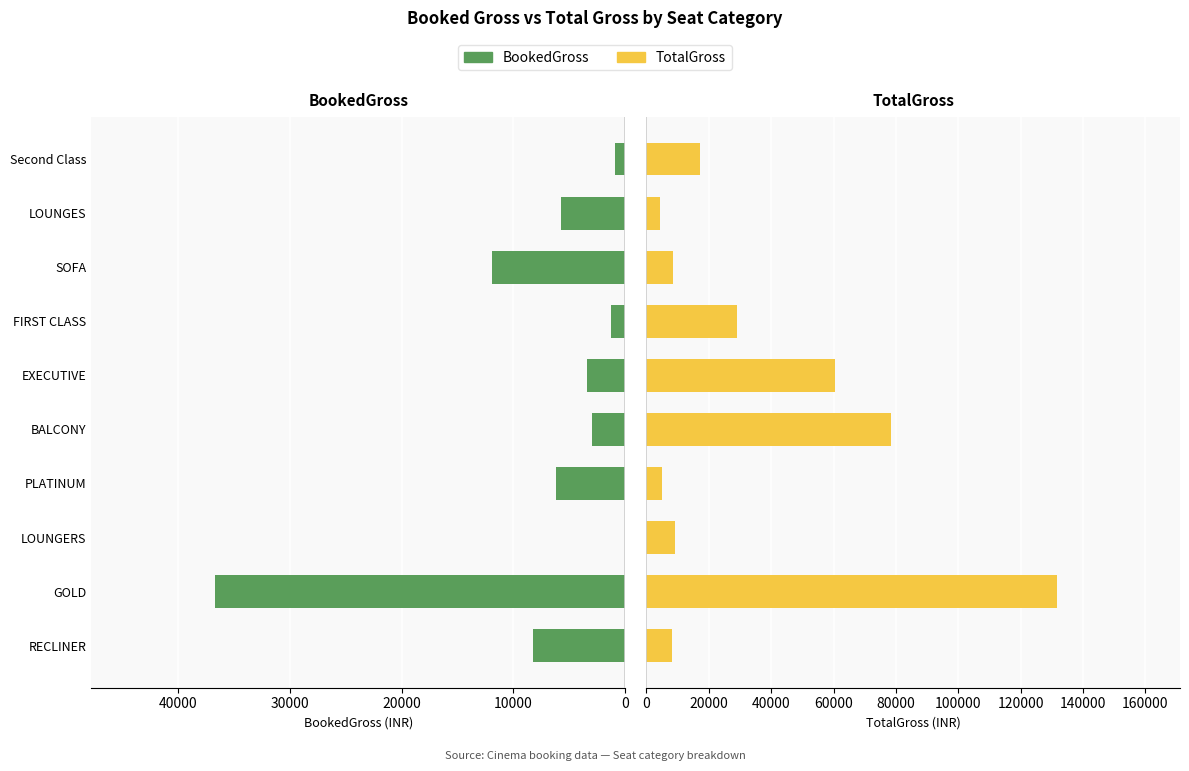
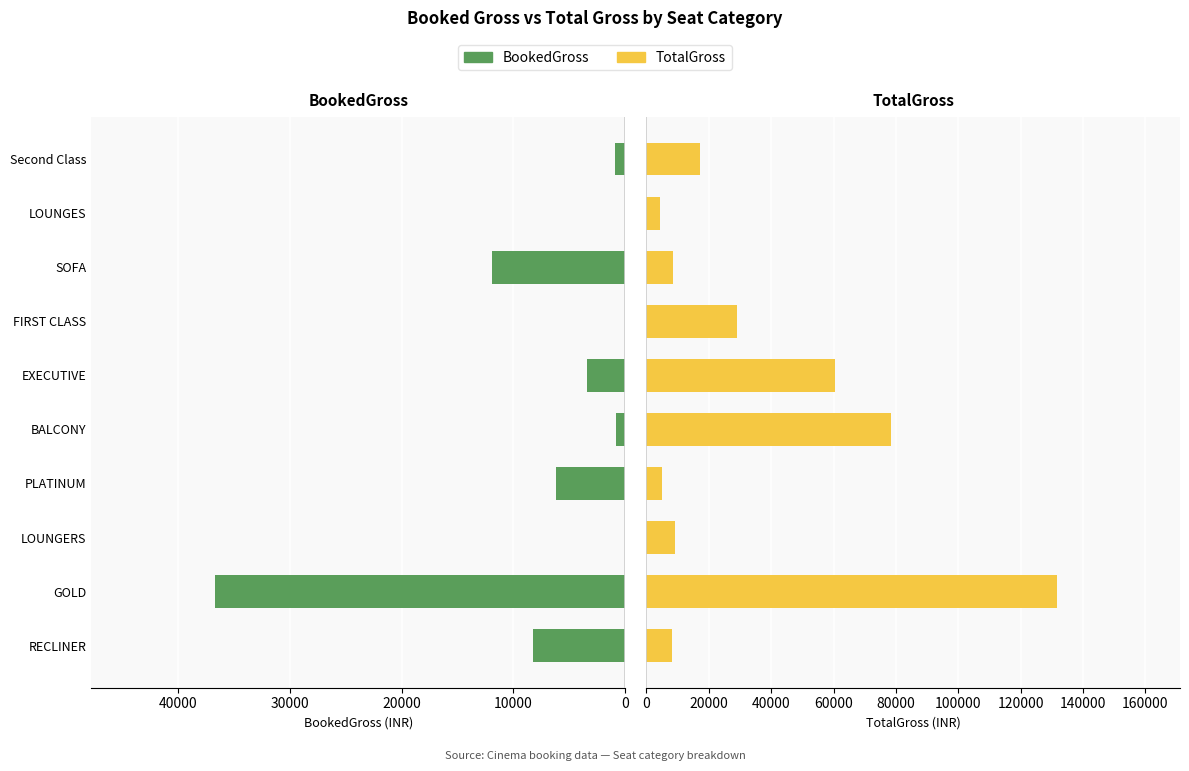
BookedGross, LOUNGES: 5700 -> 0
BookedGross, FIRST CLASS: 1200 -> 0
BookedGross, BALCONY: 3000 -> 800
